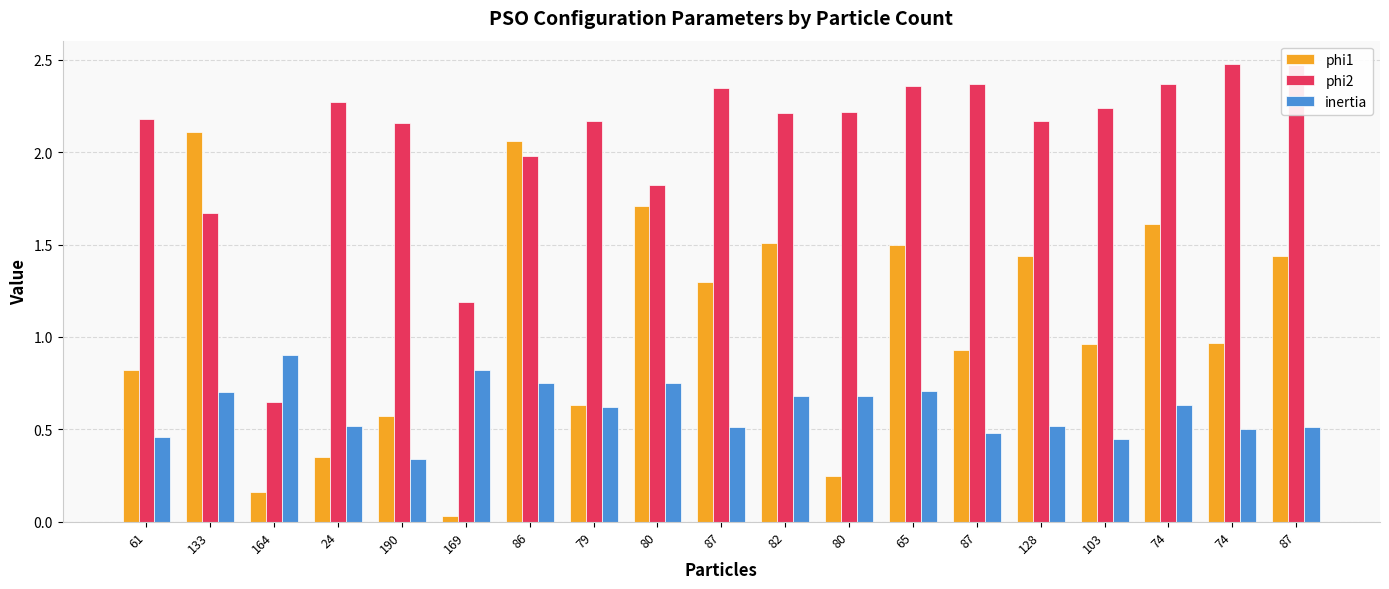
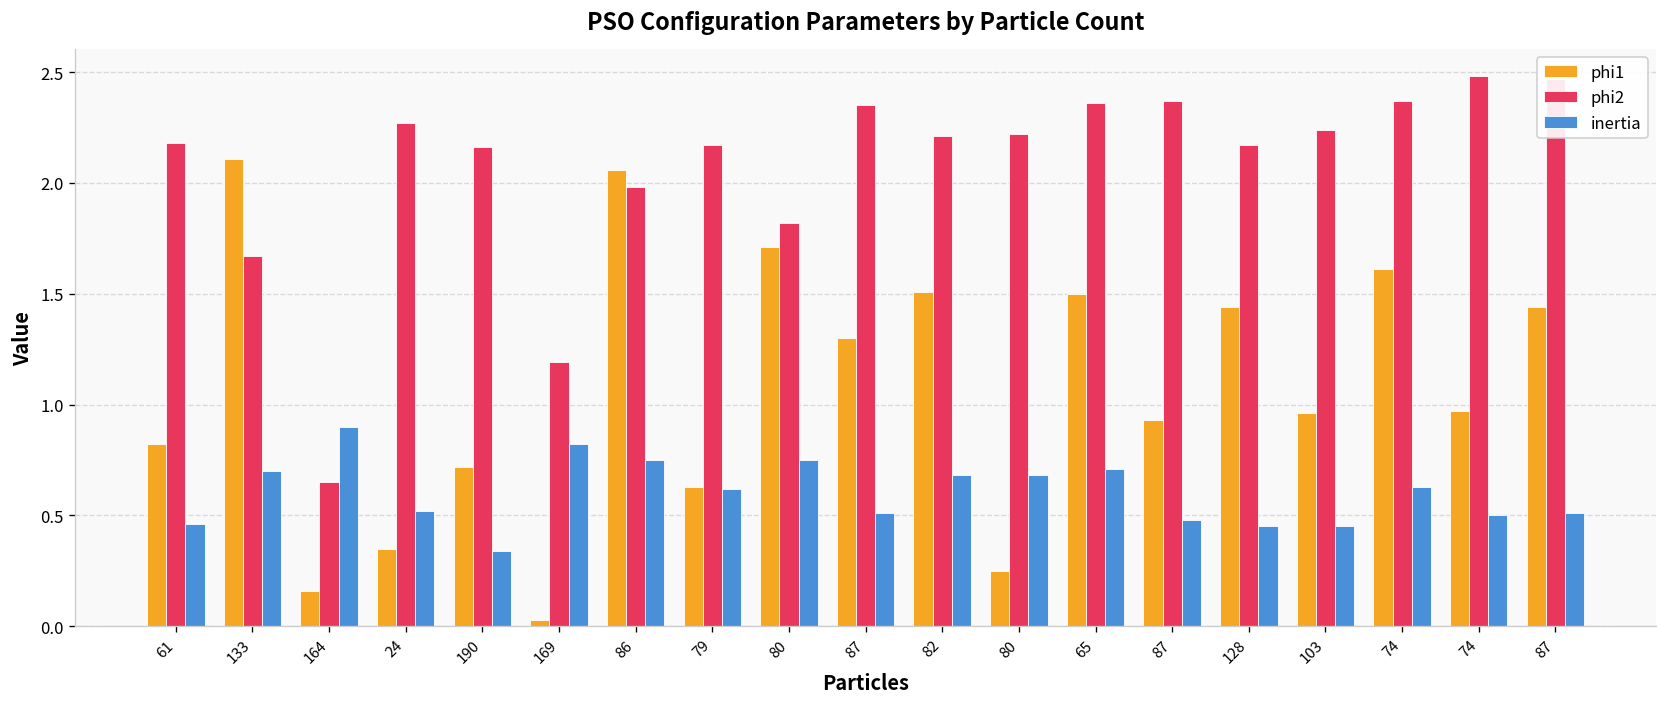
phi1, 190: 0.57 -> 0.72
inertia, 128: 0.52 -> 0.45
